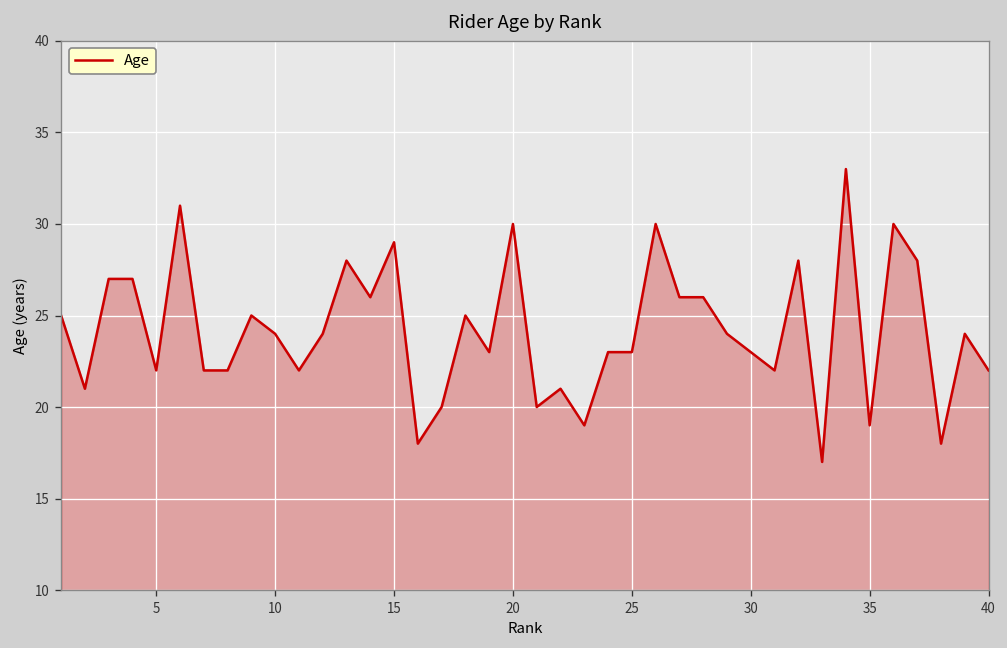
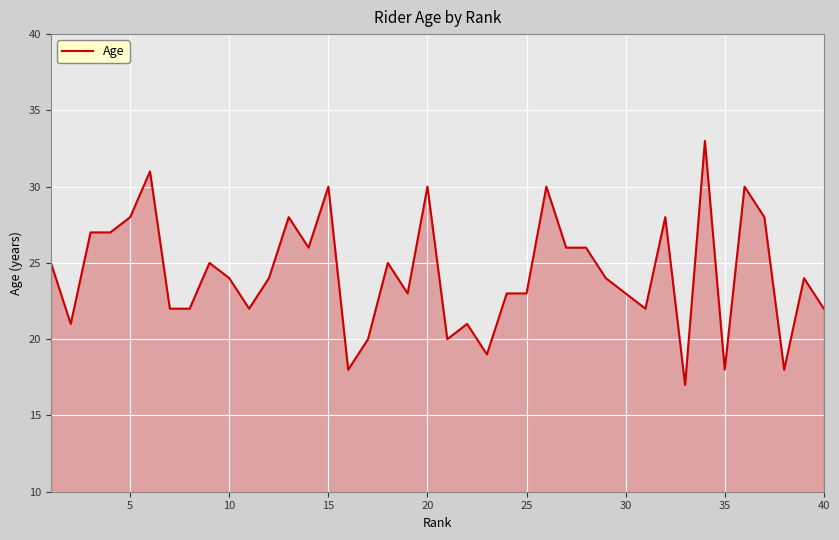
5: 22 -> 28
15: 29 -> 30
35: 19 -> 18
